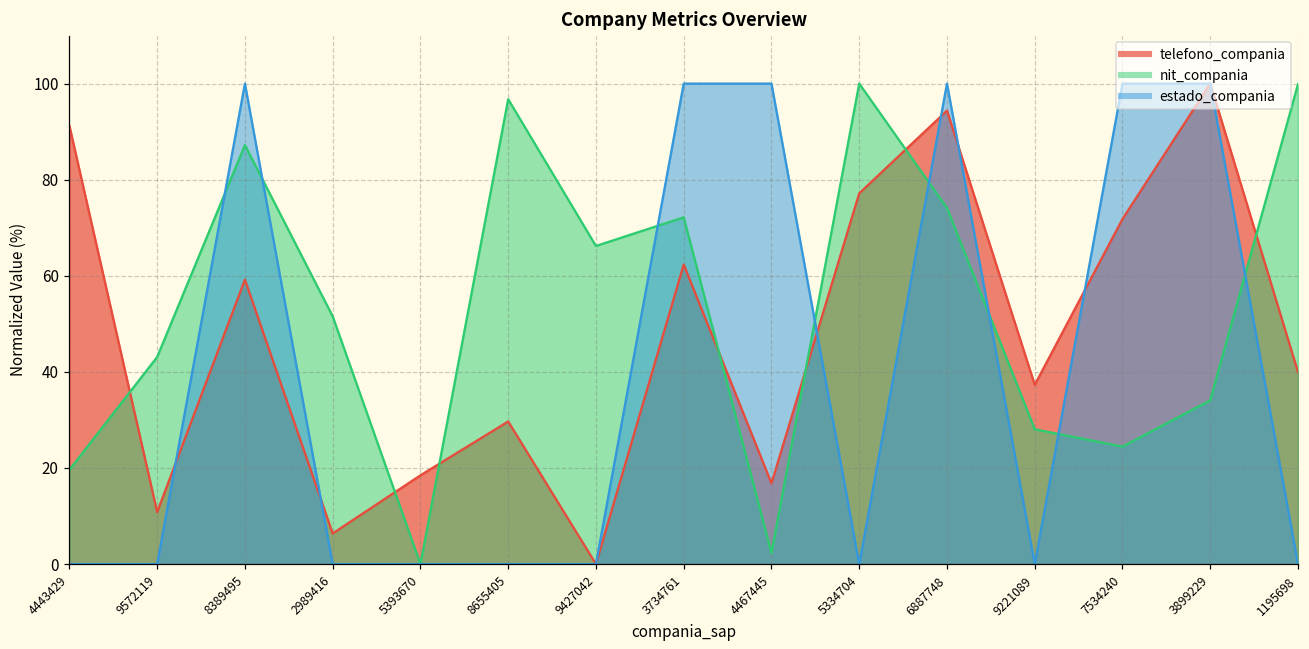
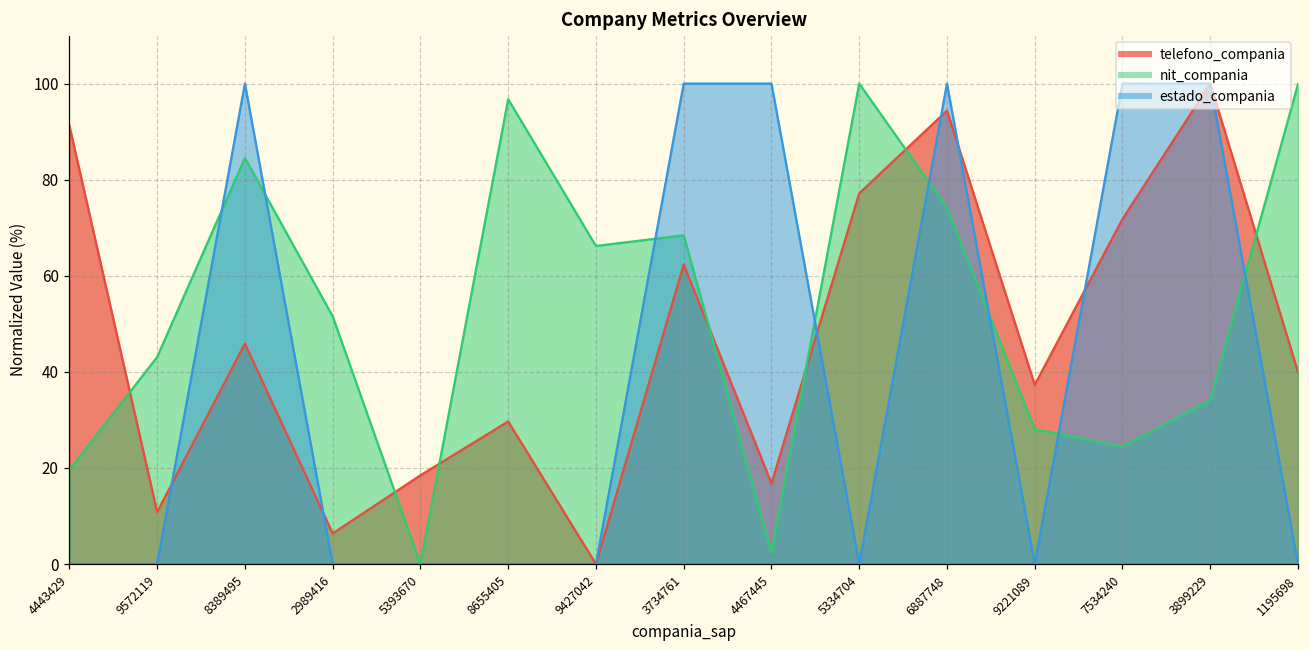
telefono_compania, 8389495: 59 -> 46
nit_compania, 8389495: 87 -> 85
nit_compania, 3734761: 72 -> 68
